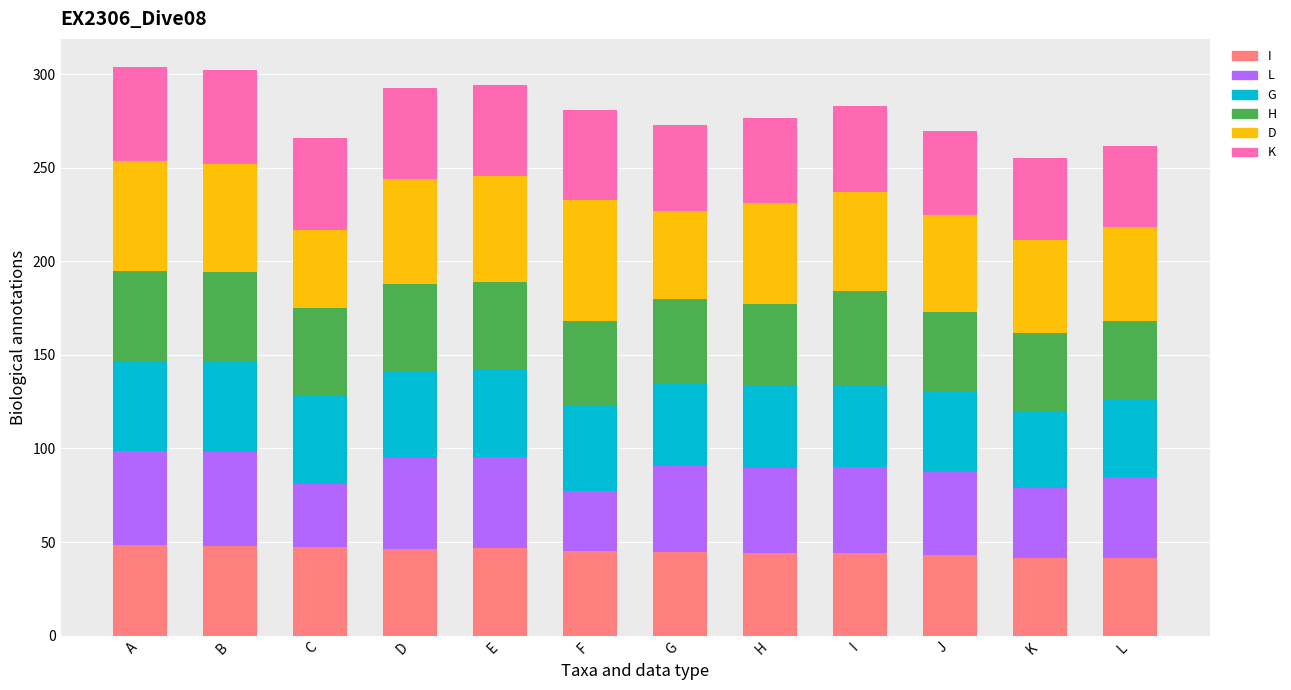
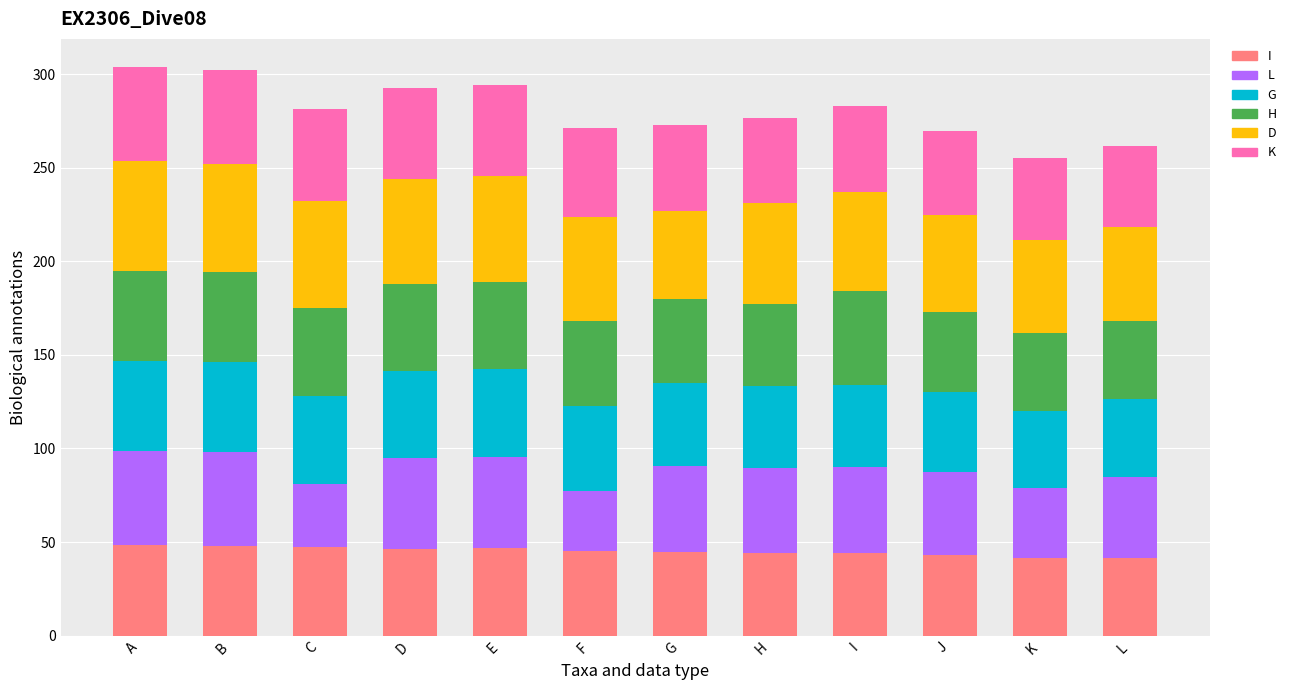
D, C: 42 -> 57
D, F: 65 -> 55
